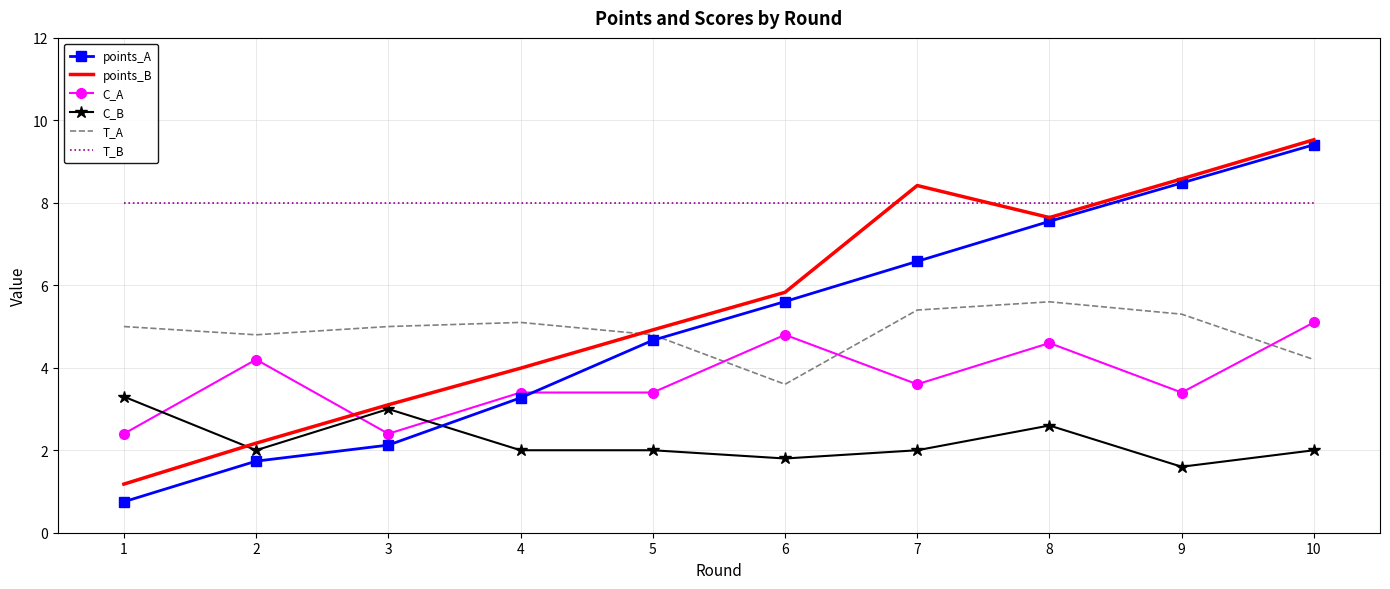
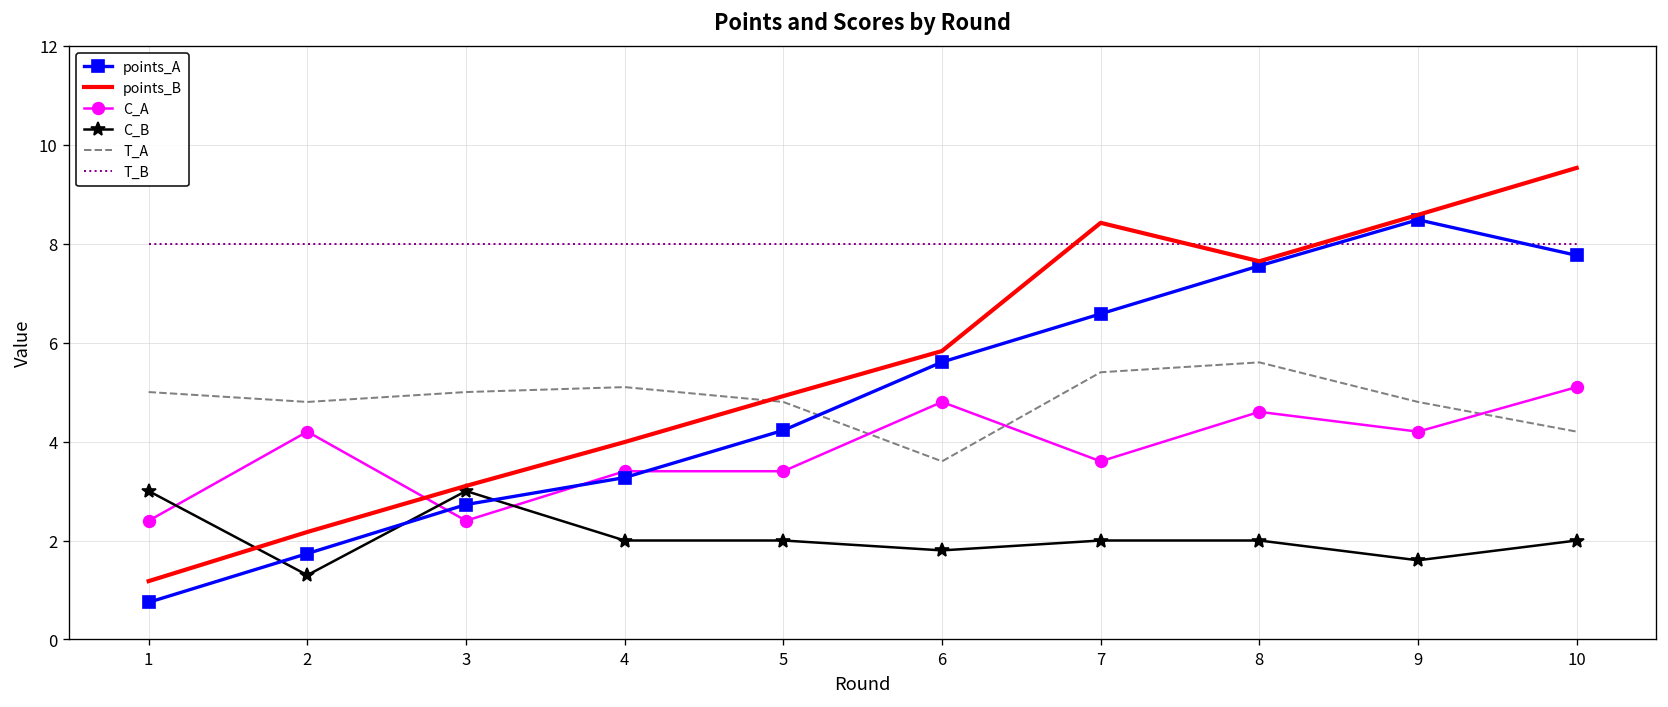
C_B, 1: 3.3 -> 3.0
C_B, 2: 2.0 -> 1.3
points_A, 3: 2.1 -> 2.7
points_A, 5: 4.7 -> 4.2
C_B, 8: 2.6 -> 2.0
C_A, 9: 3.4 -> 4.2
T_A, 9: 5.3 -> 4.8
points_A, 10: 9.4 -> 7.8
